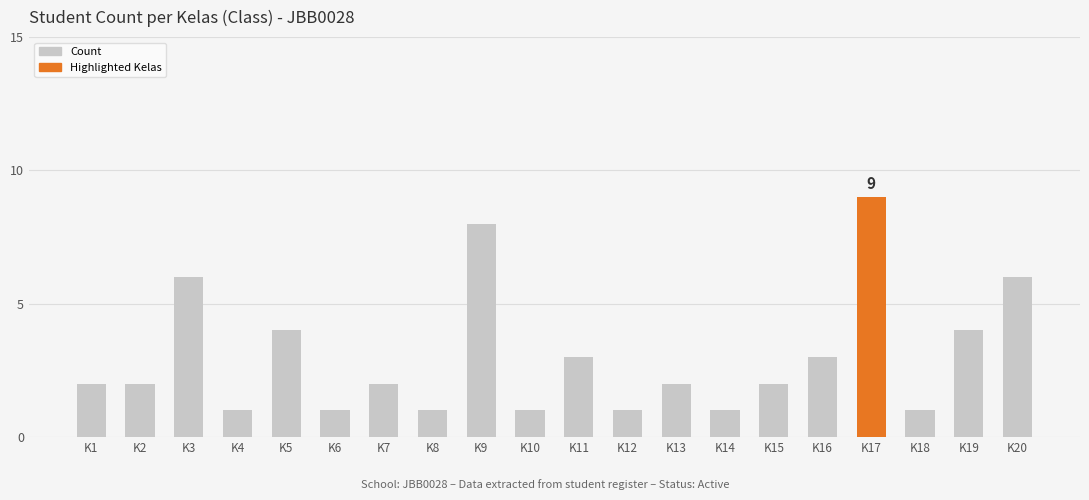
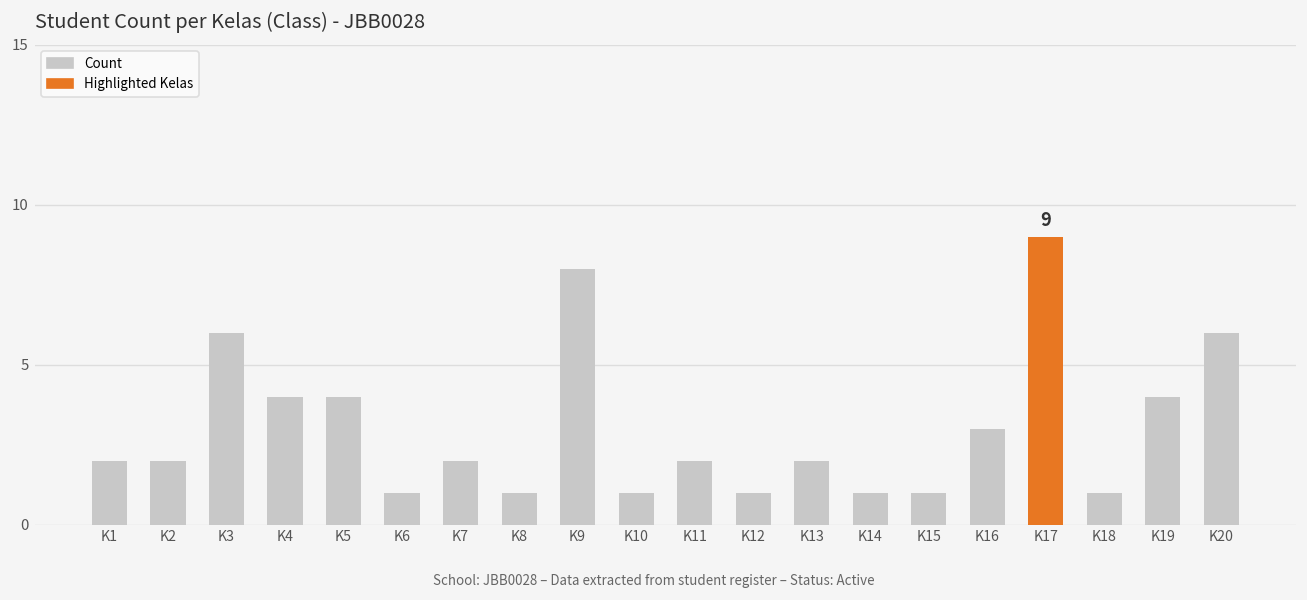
K4: 1 -> 4
K11: 3 -> 2
K15: 2 -> 1
